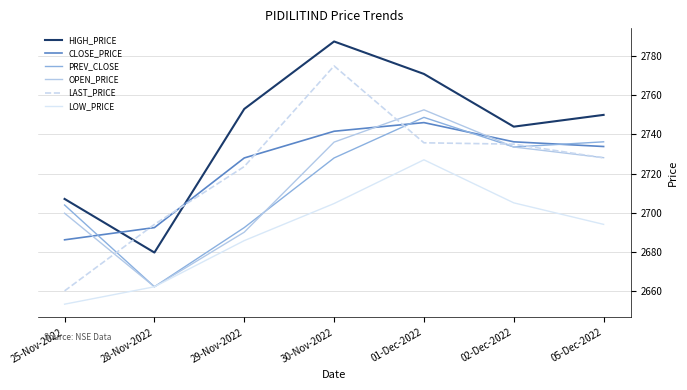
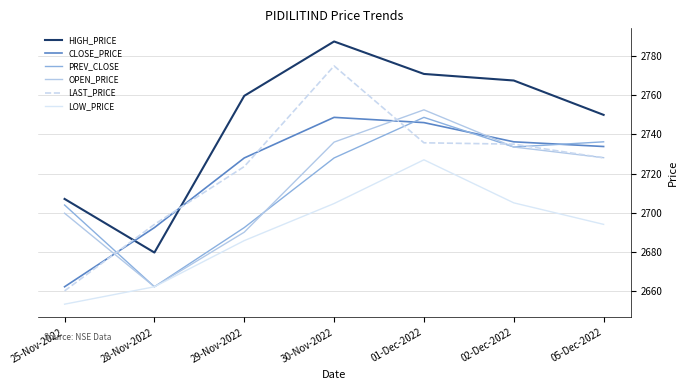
CLOSE_PRICE, 25-Nov-2022: 2686 -> 2662
HIGH_PRICE, 29-Nov-2022: 2753 -> 2760
CLOSE_PRICE, 30-Nov-2022: 2742 -> 2749
HIGH_PRICE, 02-Dec-2022: 2744 -> 2768
